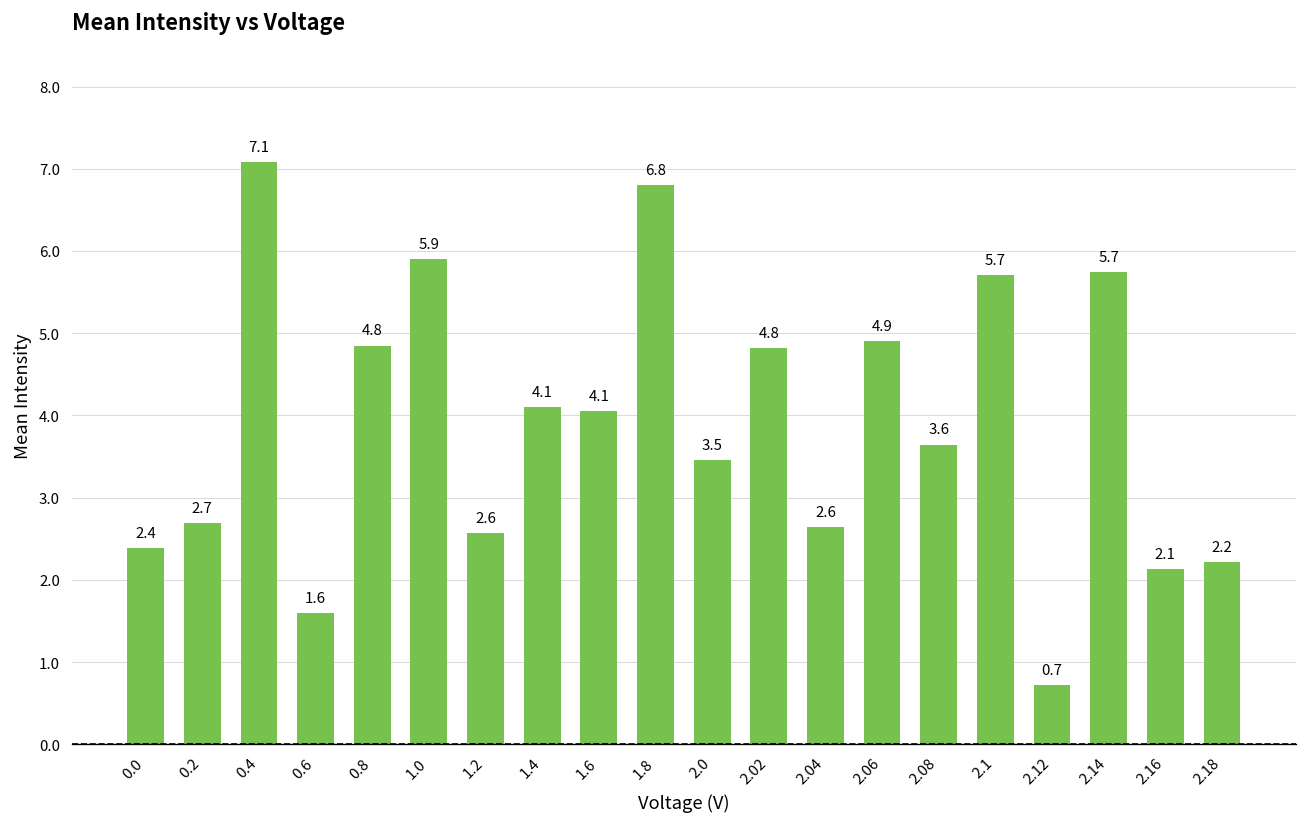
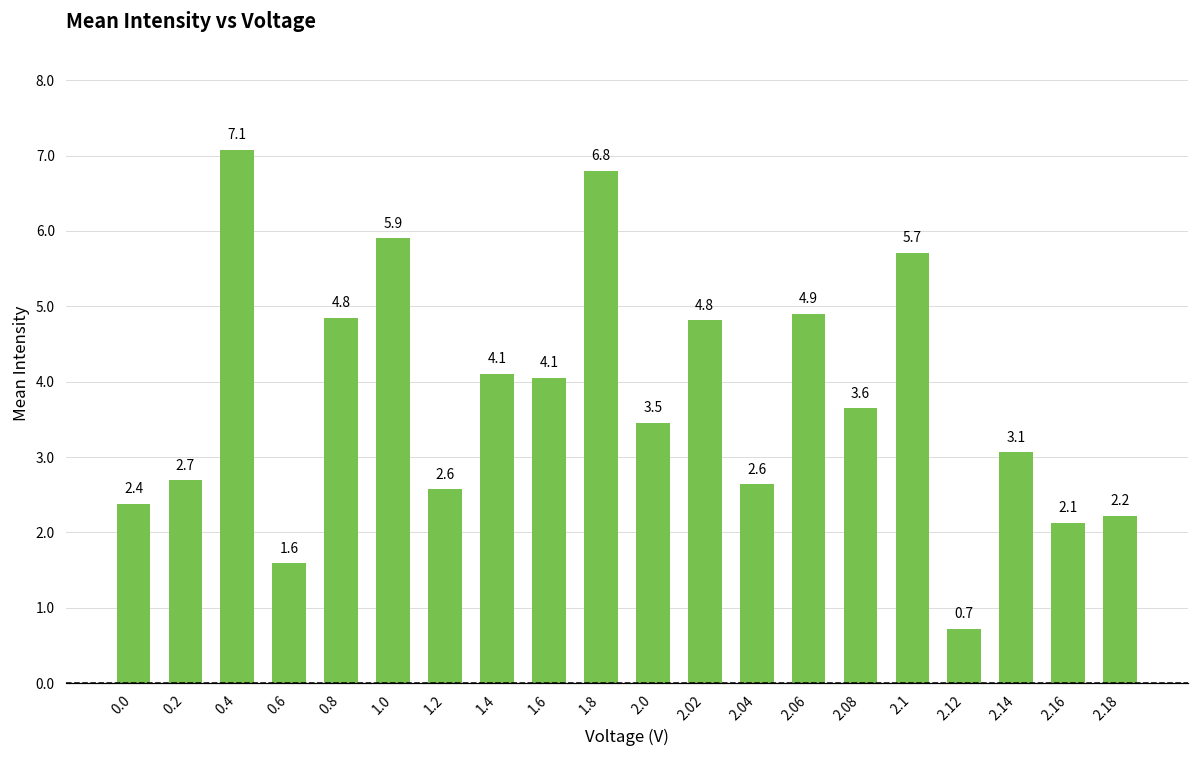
2.14: 5.7 -> 3.1
